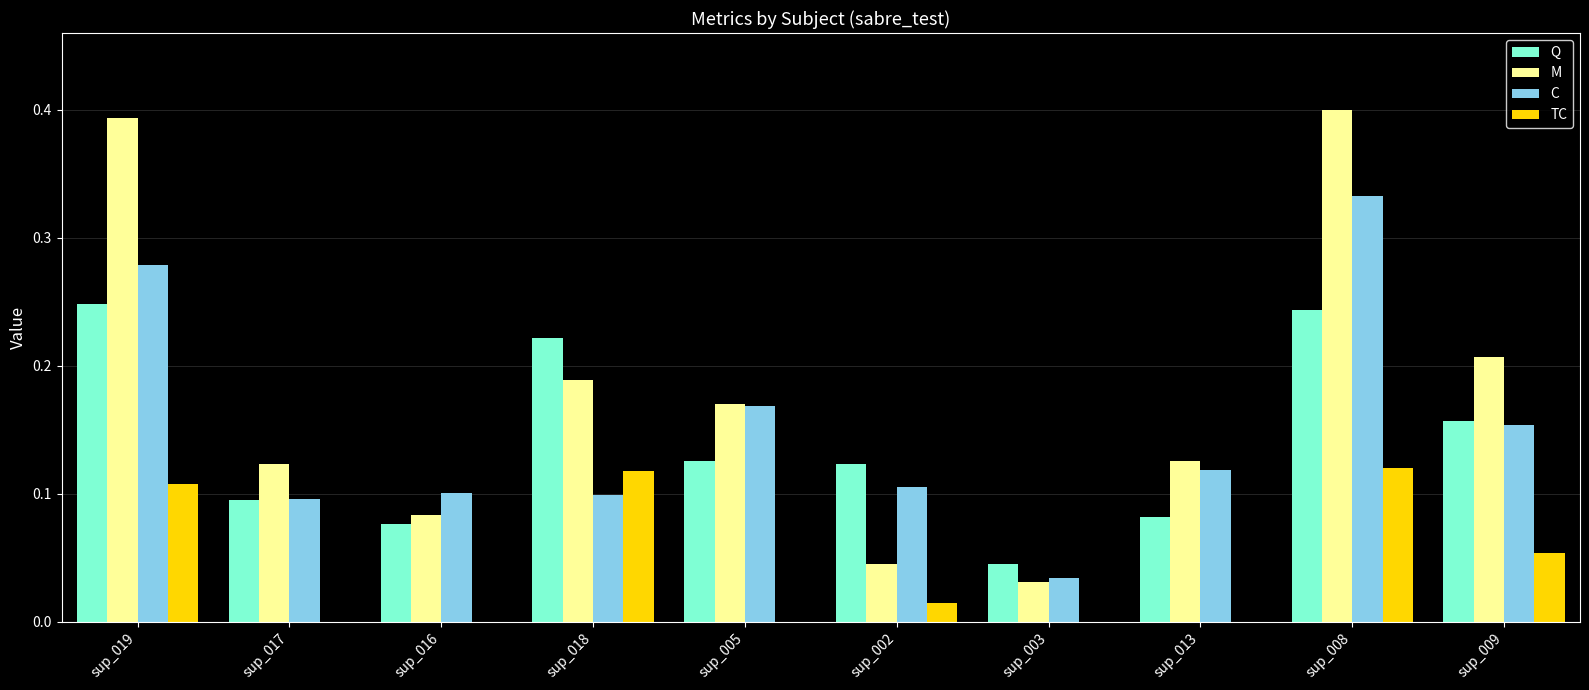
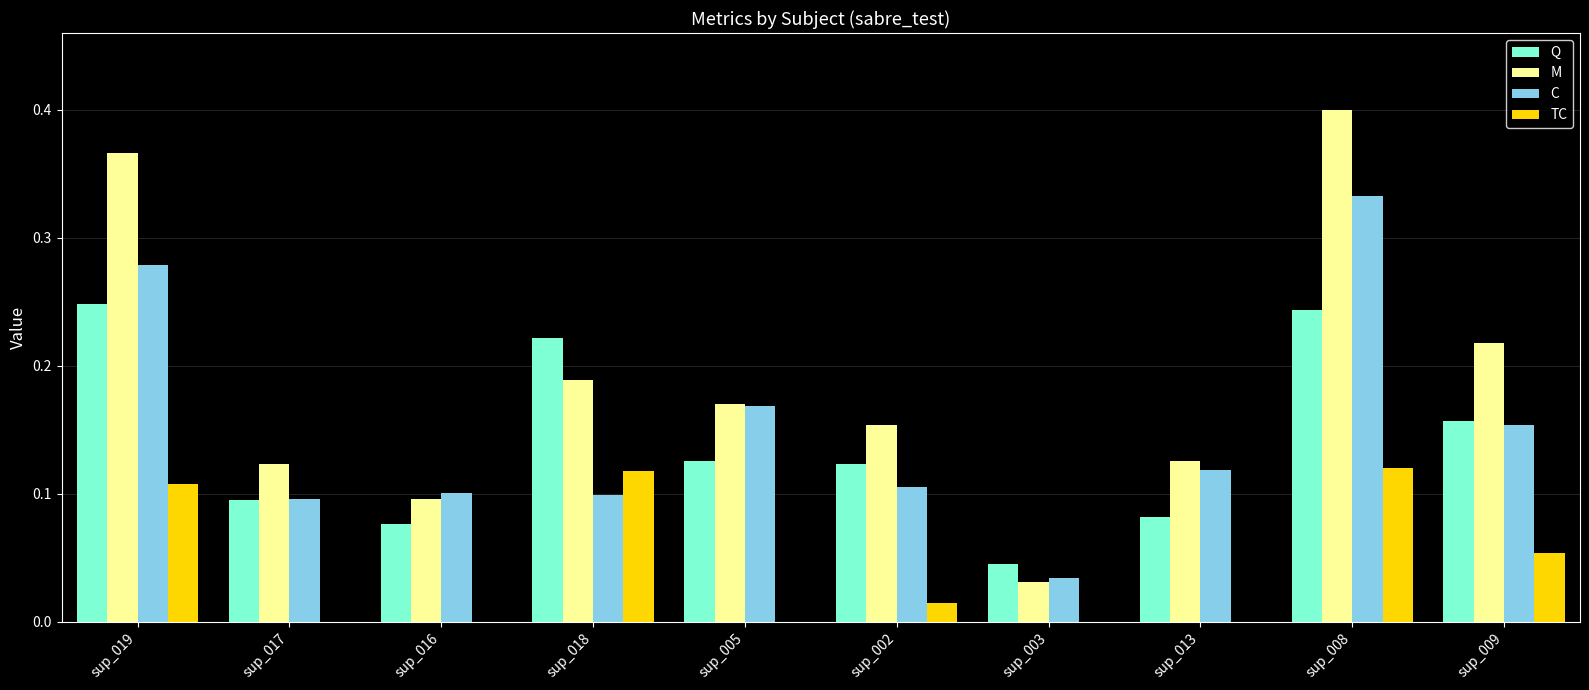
M, sup_019: 0.394 -> 0.366
M, sup_016: 0.083 -> 0.096
M, sup_002: 0.045 -> 0.154
M, sup_009: 0.207 -> 0.218
